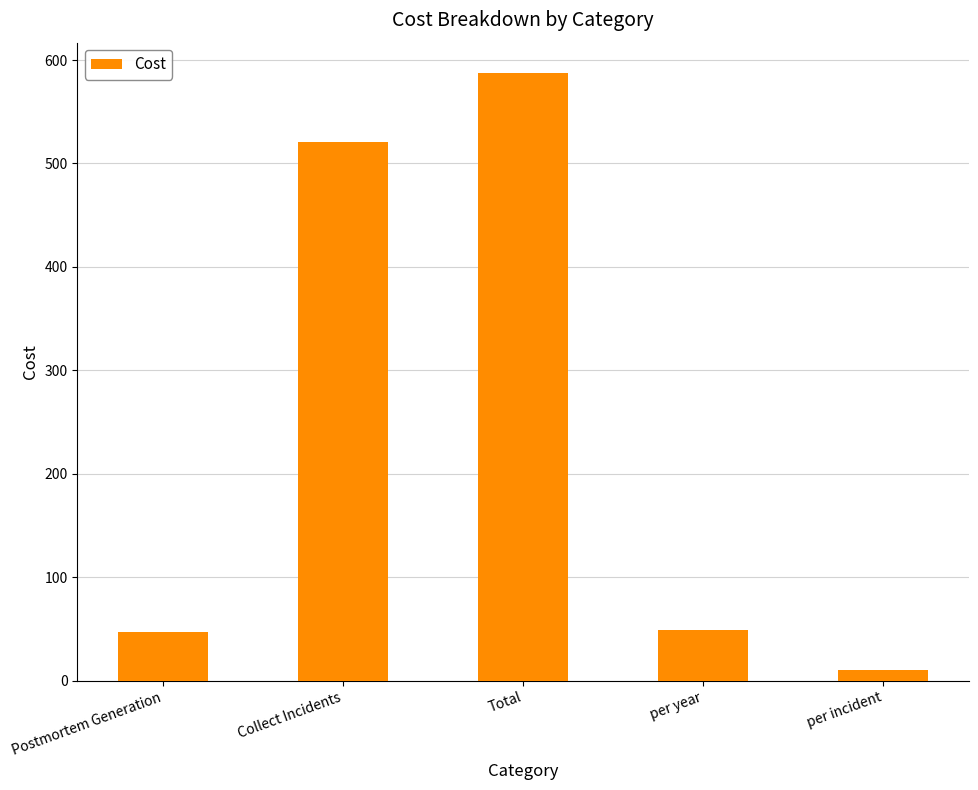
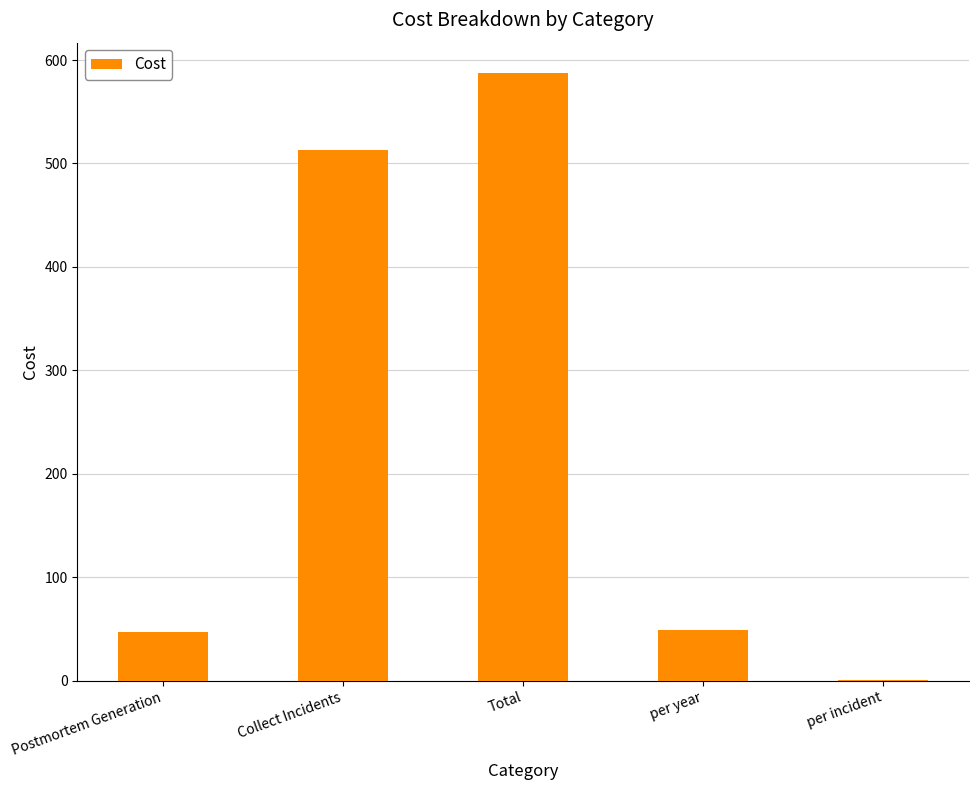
Collect Incidents: 521 -> 513
per incident: 10 -> 0
